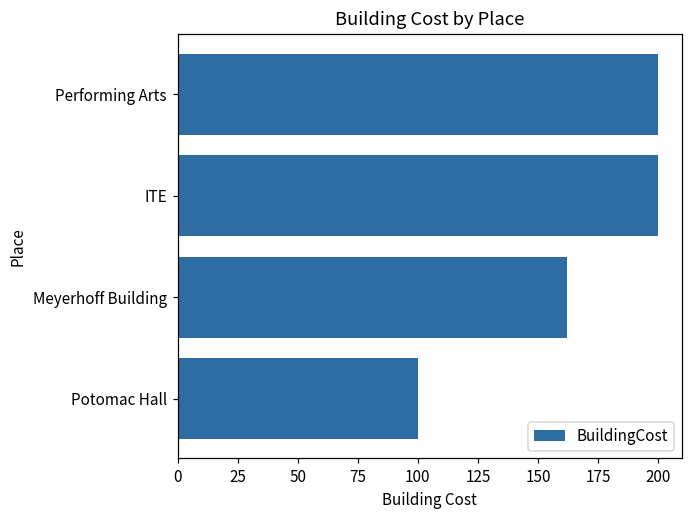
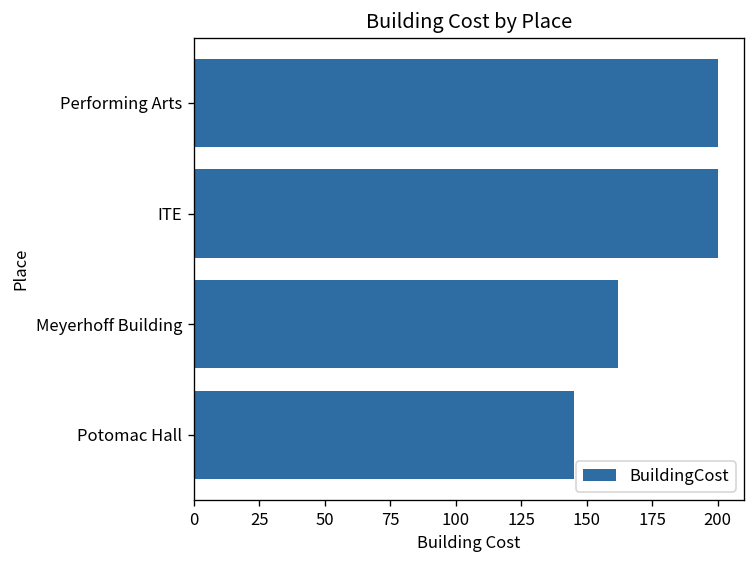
Potomac Hall: 100 -> 145
